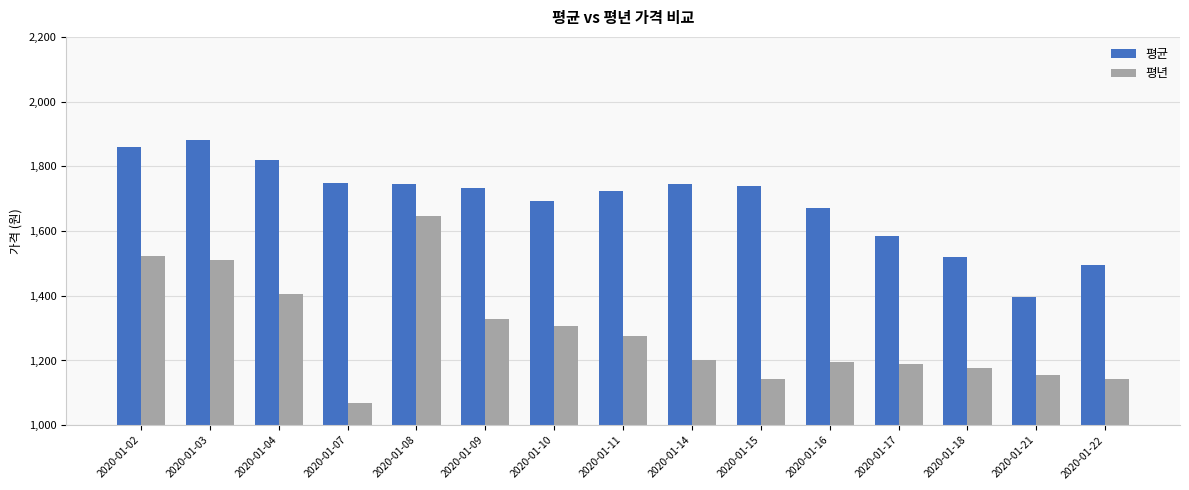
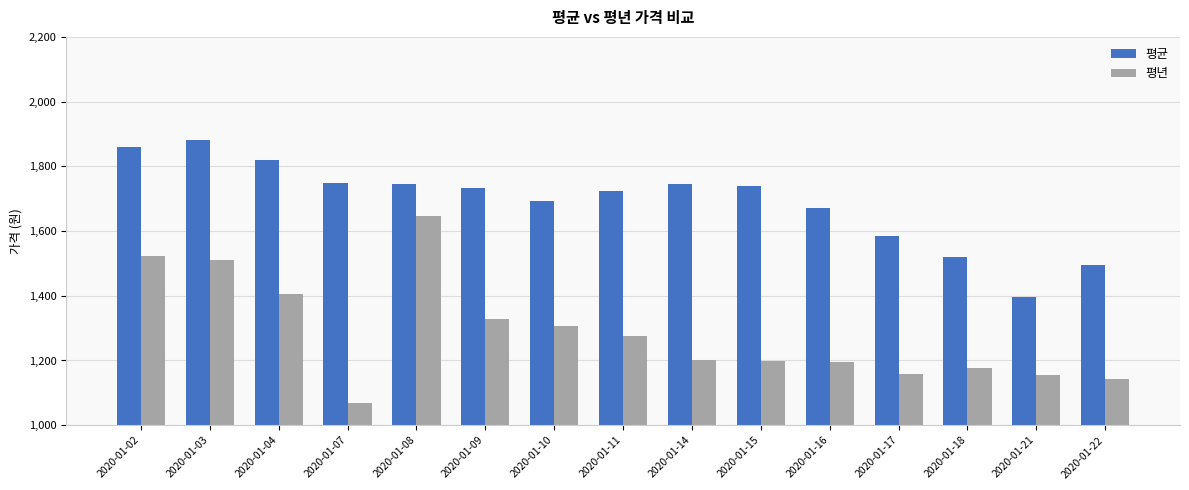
평년, 2020-01-15: 1,140 -> 1,200
평년, 2020-01-17: 1,190 -> 1,160
